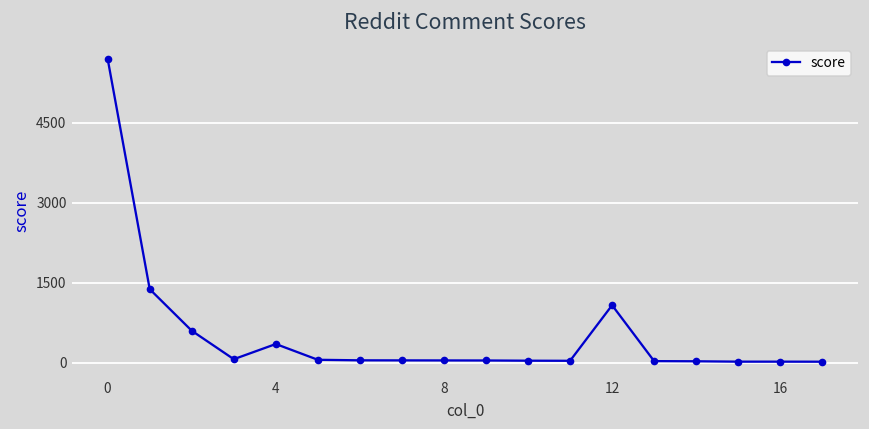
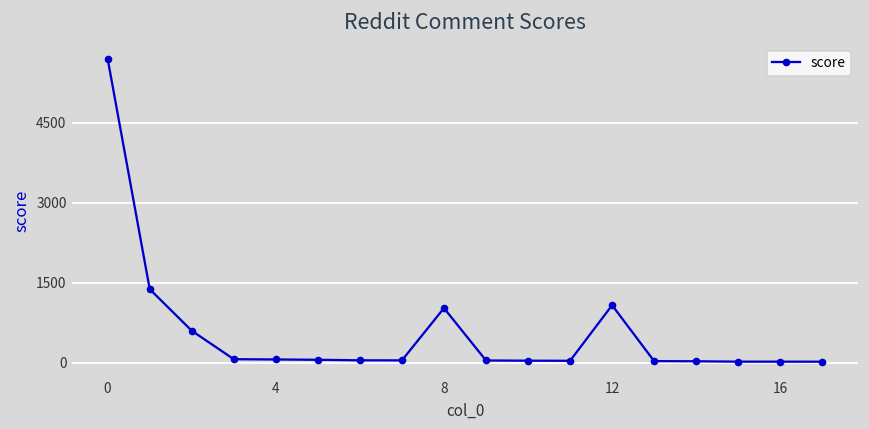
4: 300 -> 100
8: 0 -> 1000
